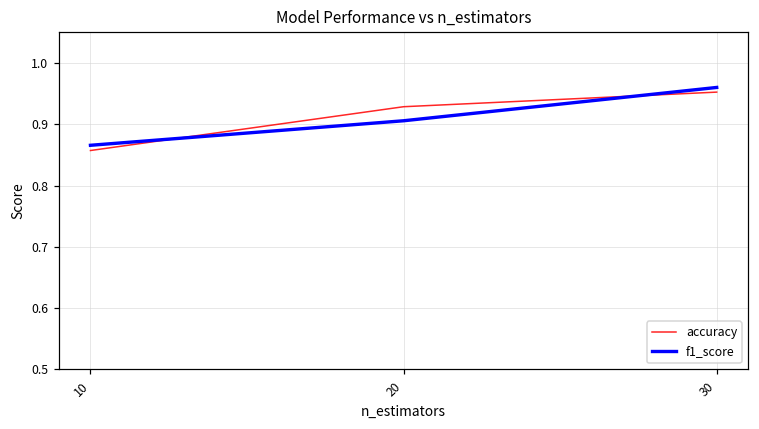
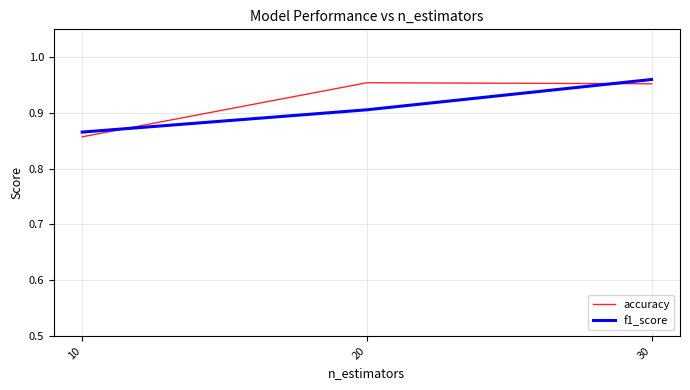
accuracy, 20: 0.93 -> 0.95
